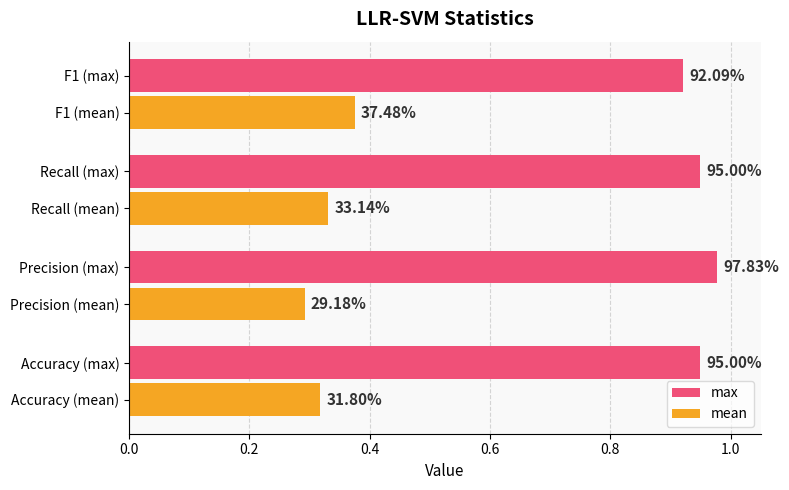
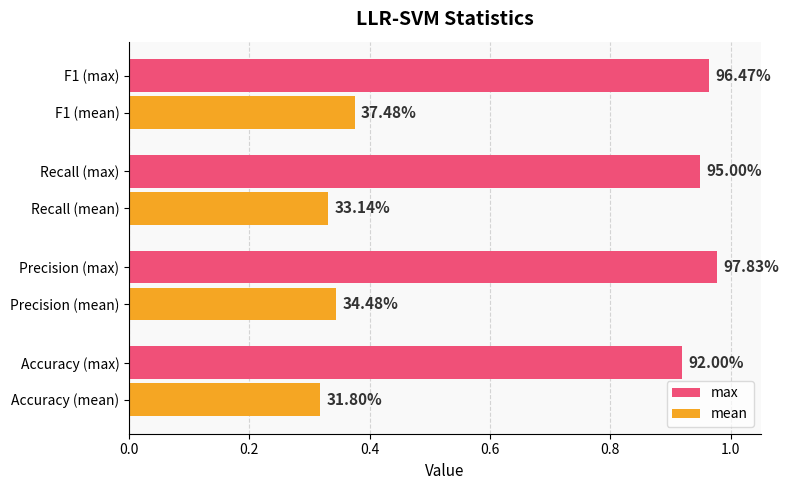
max, F1 (max): 92.09% -> 96.47%
mean, Precision (mean): 29.18% -> 34.48%
max, Accuracy (max): 95.00% -> 92.00%
